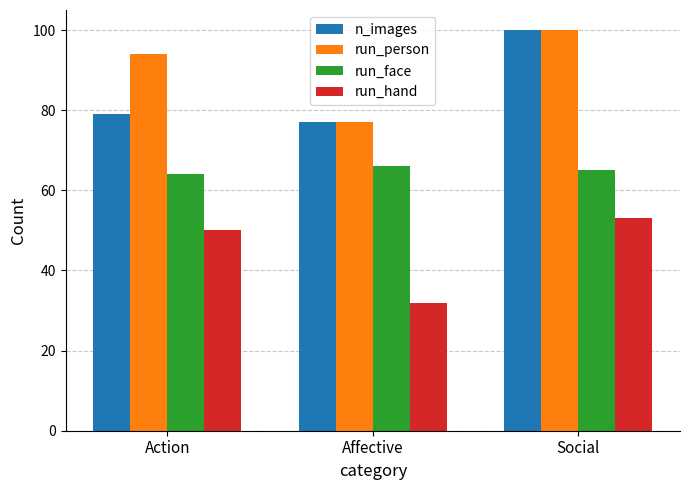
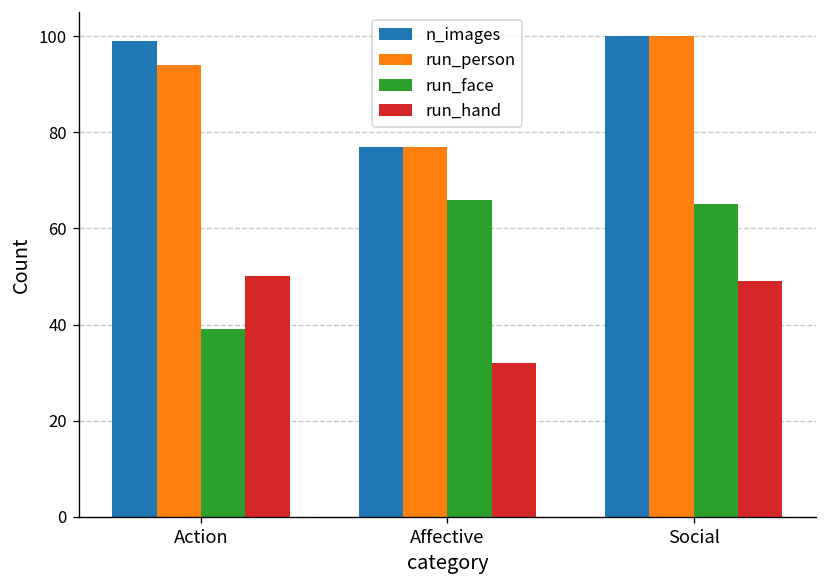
n_images, Action: 79 -> 99
run_face, Action: 64 -> 39
run_hand, Social: 53 -> 49
